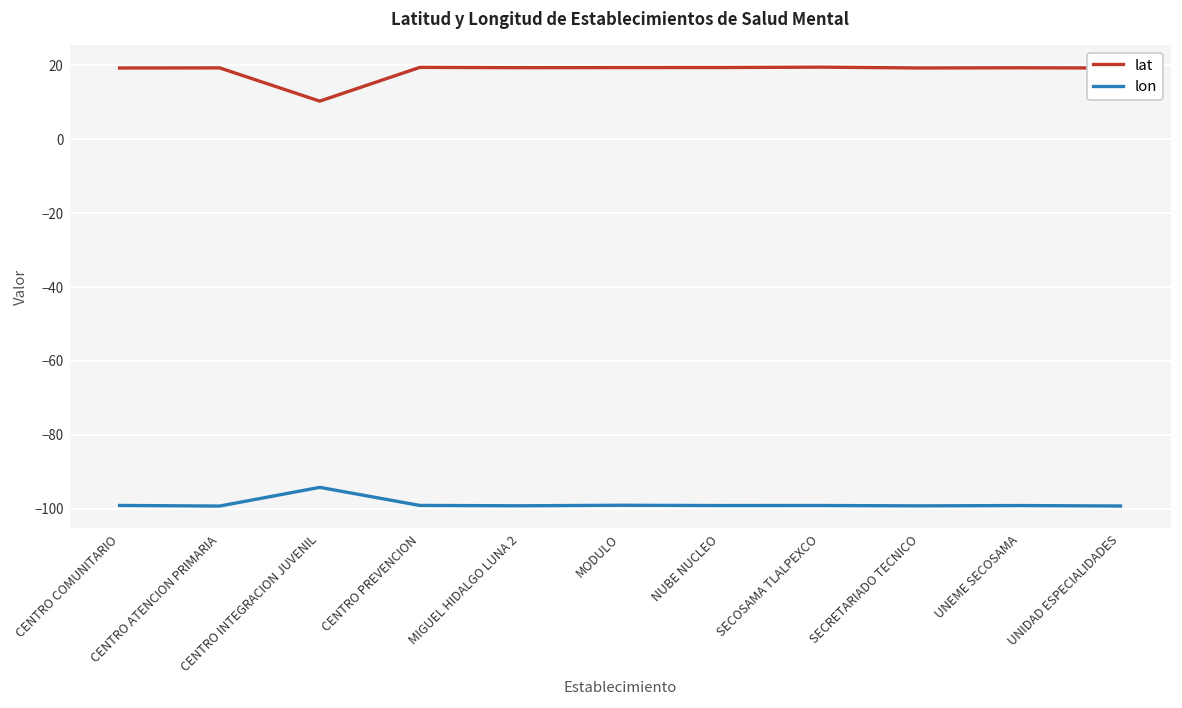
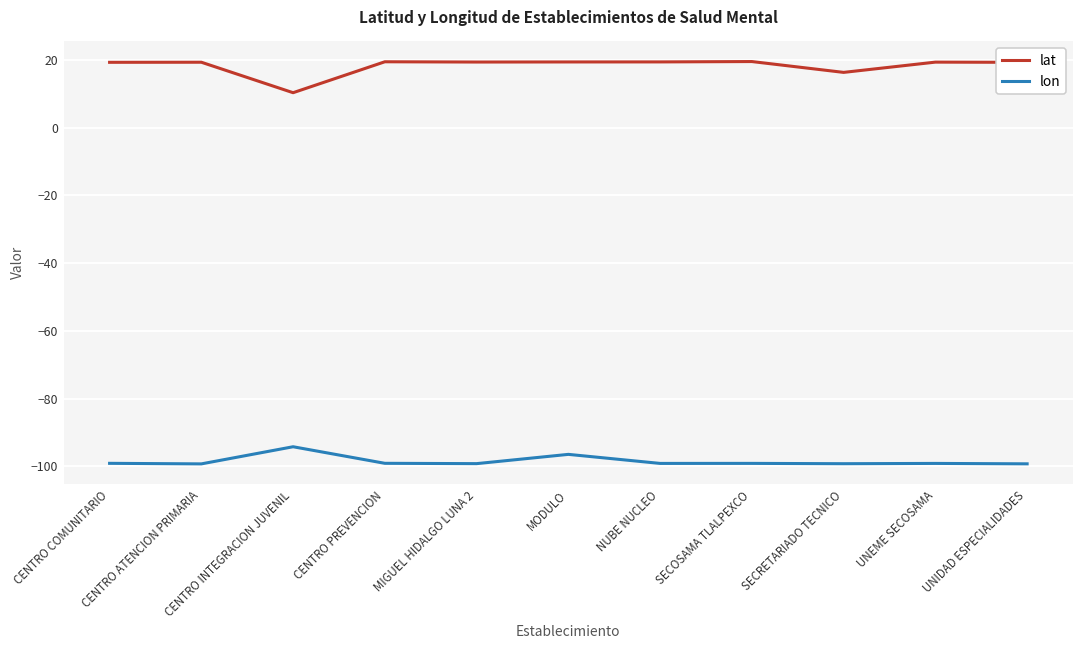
lon, MODULO: -99 -> -96
lat, SECRETARIADO TECNICO: 19 -> 16
